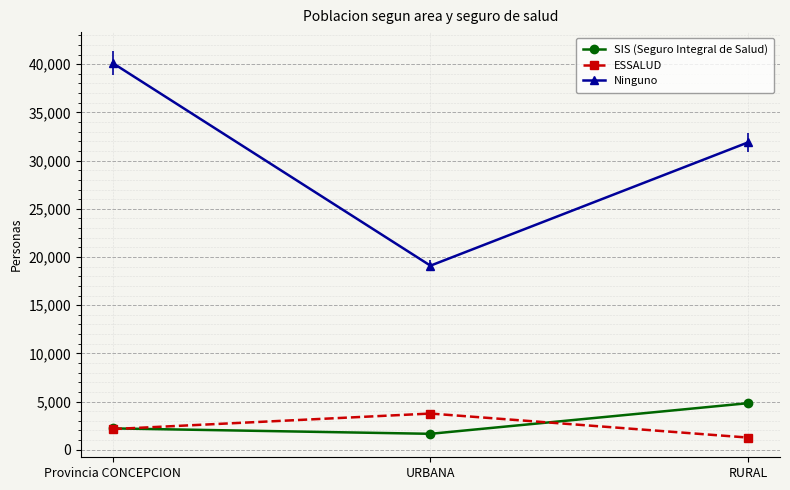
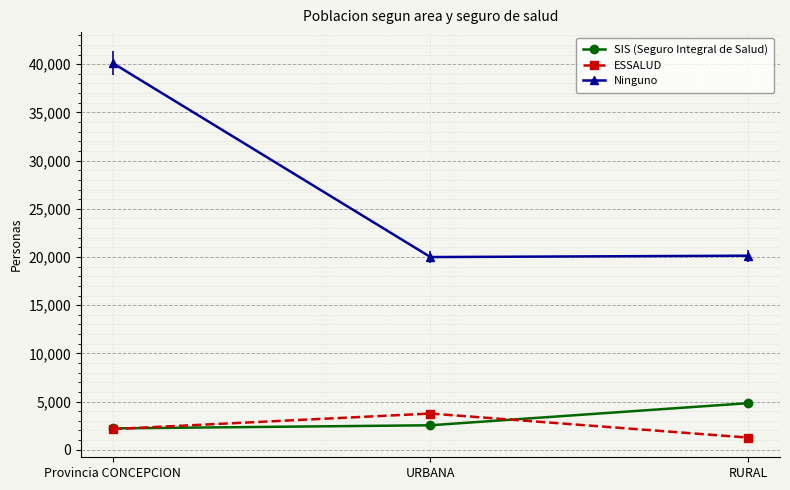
SIS (Seguro Integral de Salud), URBANA: 2,000 -> 3,000
Ninguno, URBANA: 19,000 -> 20,000
Ninguno, RURAL: 32,000 -> 20,000
